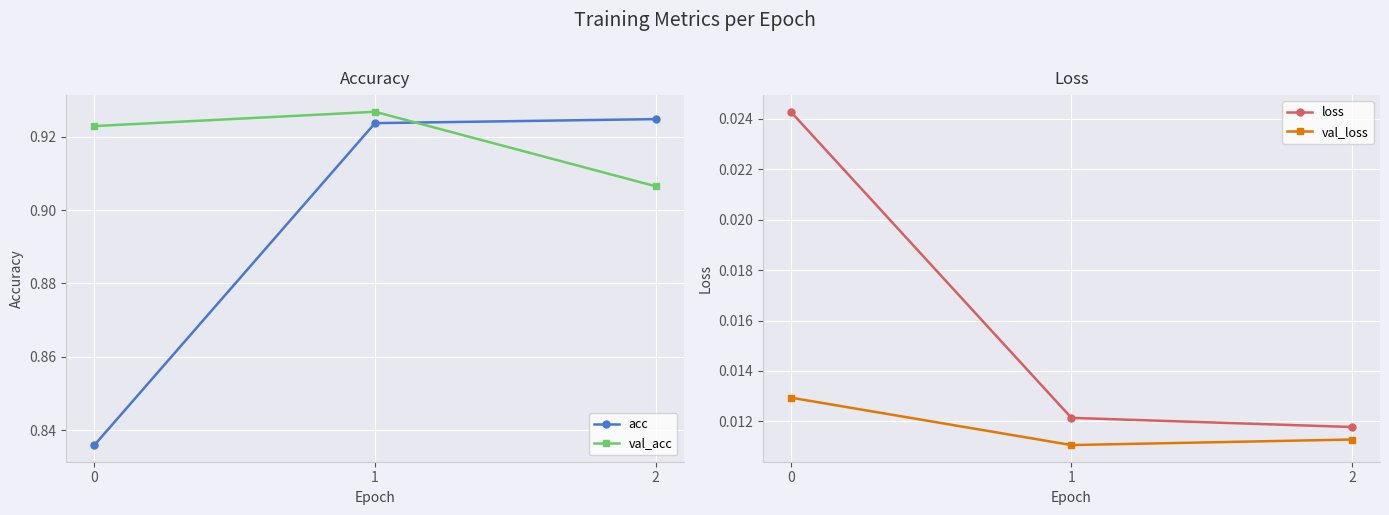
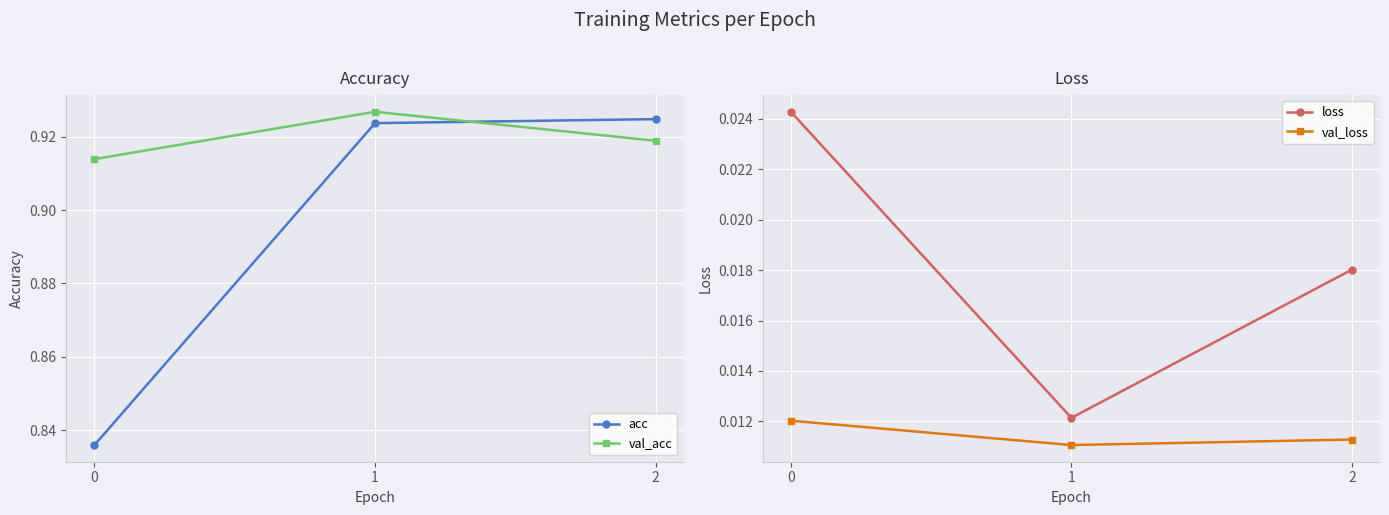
Accuracy, val_acc, 0: 0.923 -> 0.914
Accuracy, val_acc, 2: 0.907 -> 0.919
Loss, val_loss, 0: 0.0129 -> 0.0120
Loss, loss, 2: 0.0118 -> 0.0180
